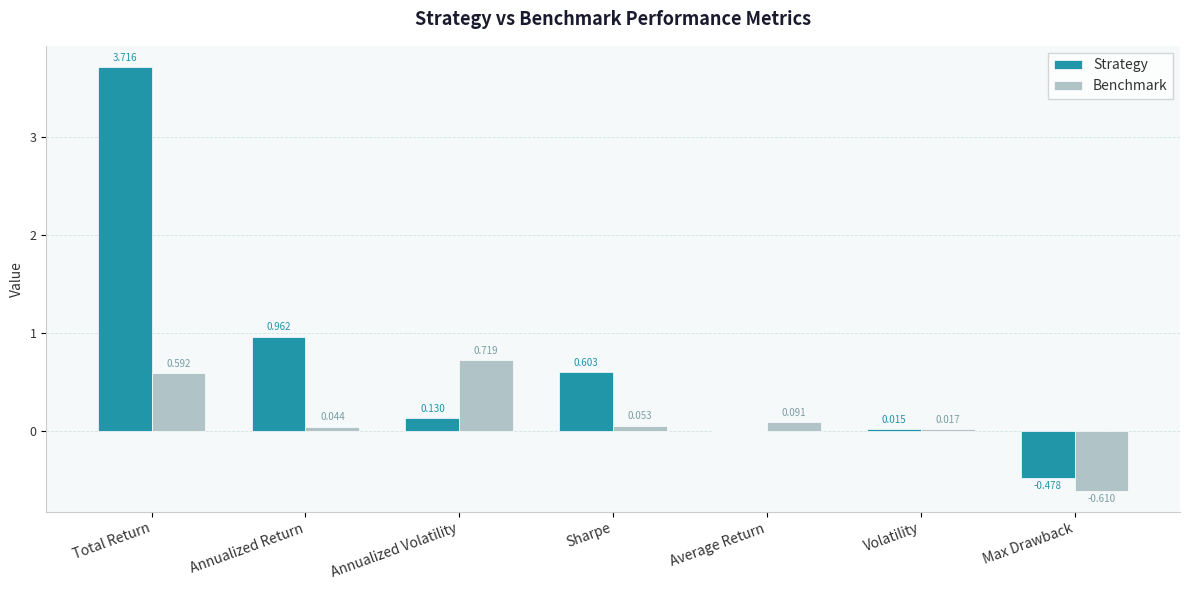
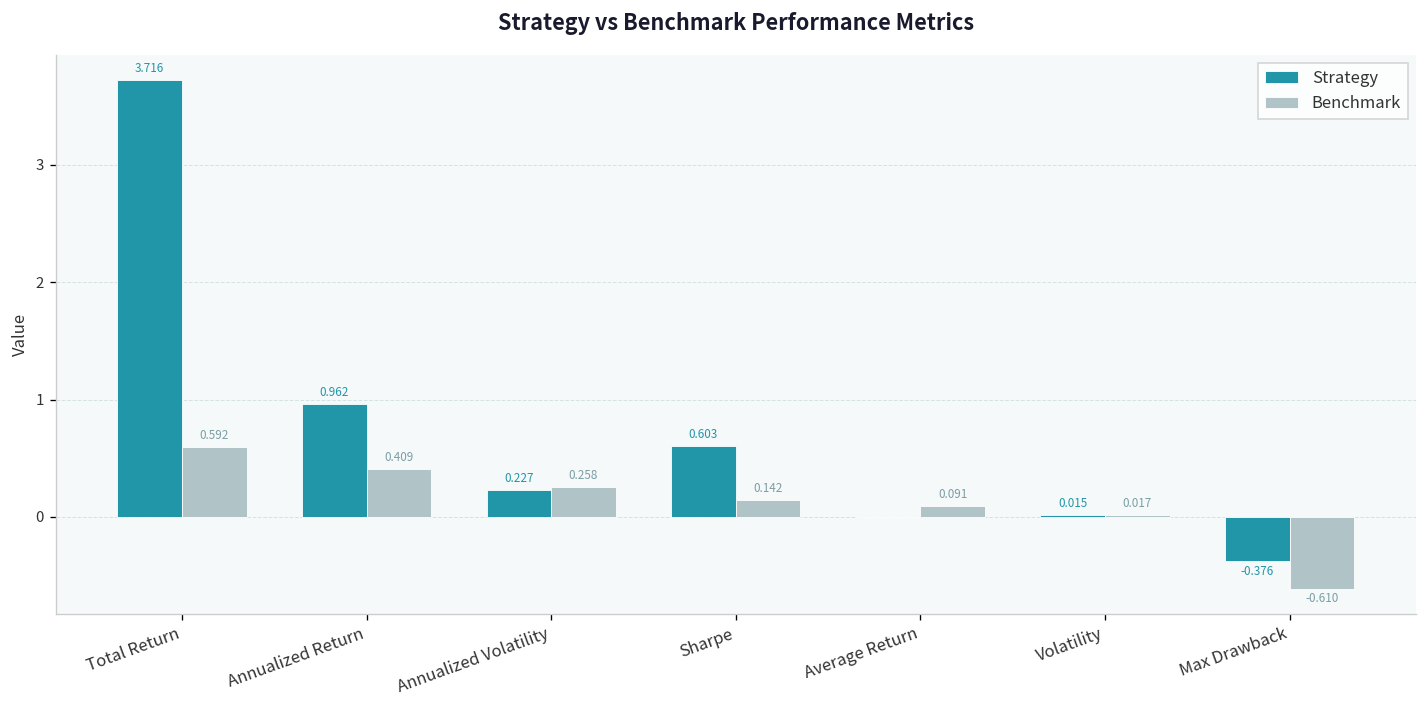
Benchmark, Annualized Return: 0.044 -> 0.409
Strategy, Annualized Volatility: 0.130 -> 0.227
Benchmark, Annualized Volatility: 0.719 -> 0.258
Benchmark, Sharpe: 0.053 -> 0.142
Strategy, Max Drawback: -0.478 -> -0.376
